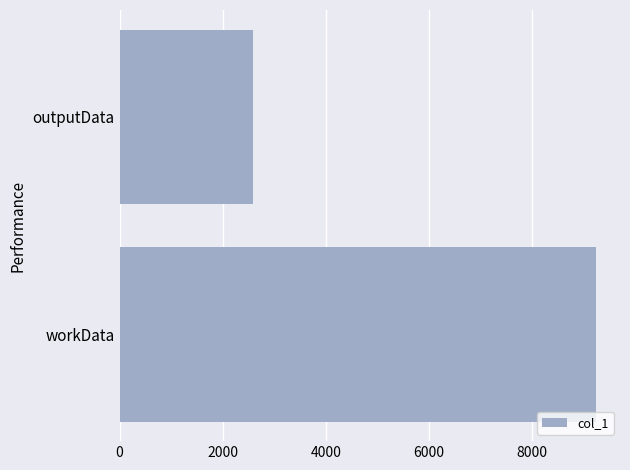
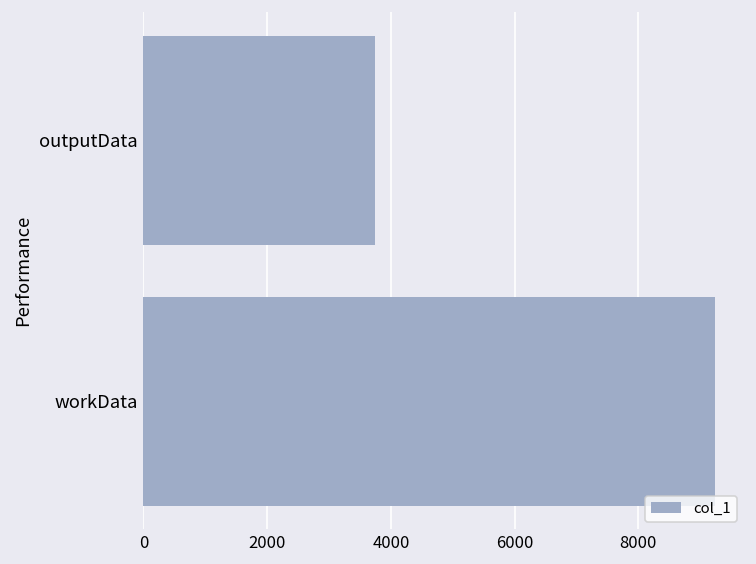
outputData: 2600 -> 3700
